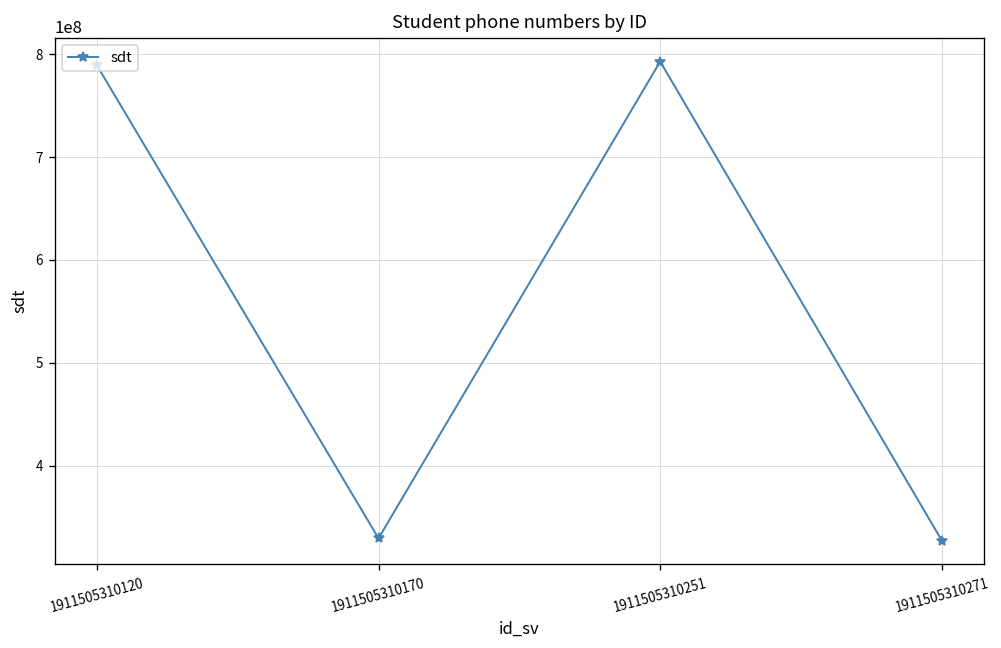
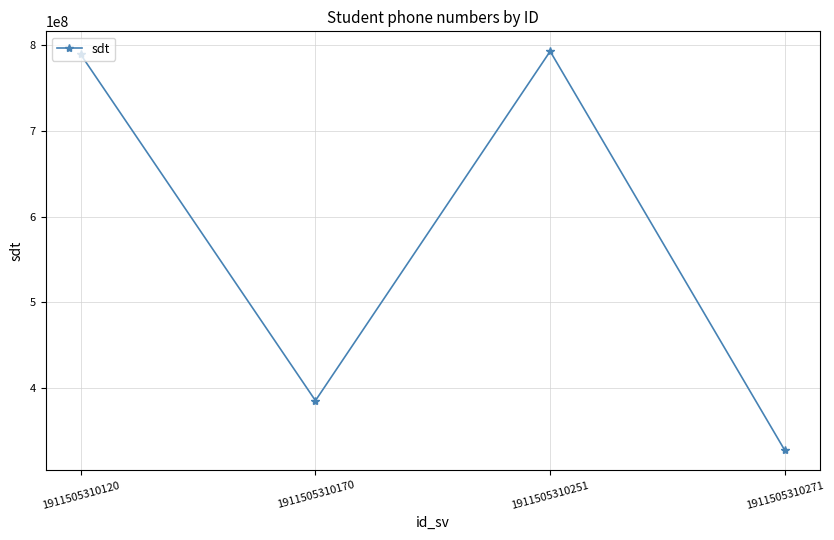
1911505310170: 330000000 -> 390000000
